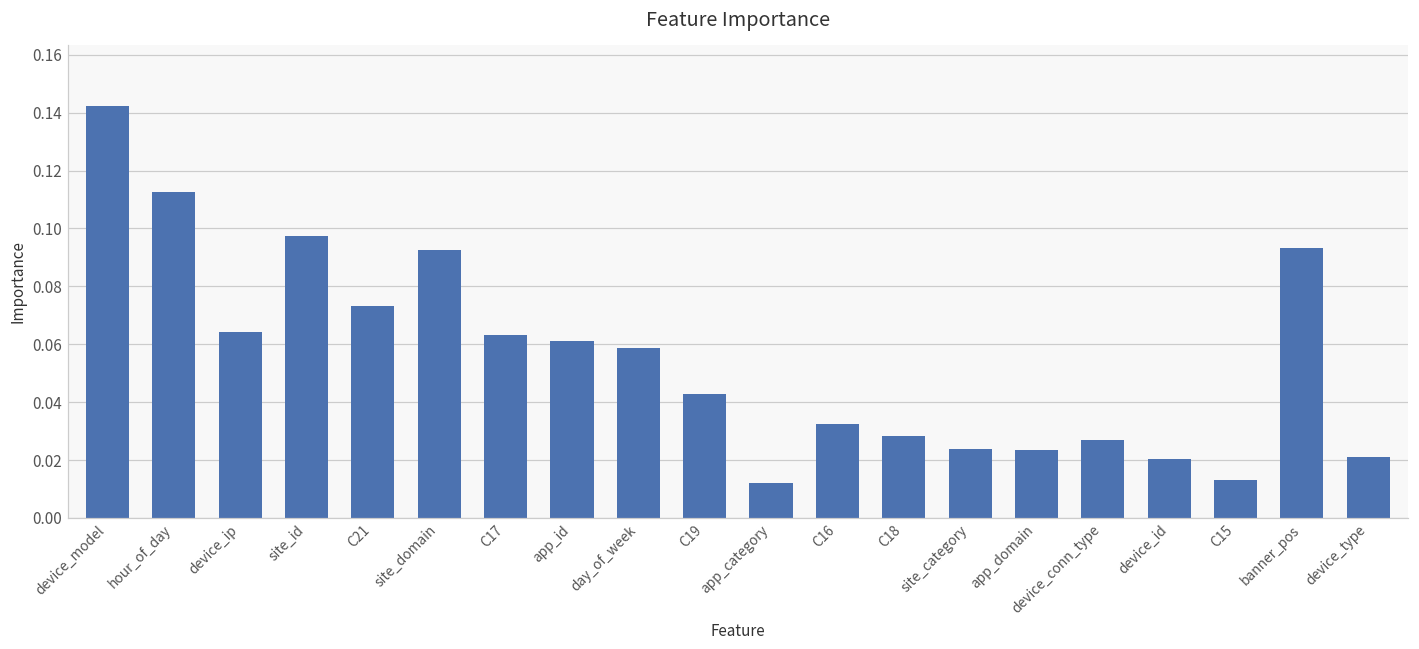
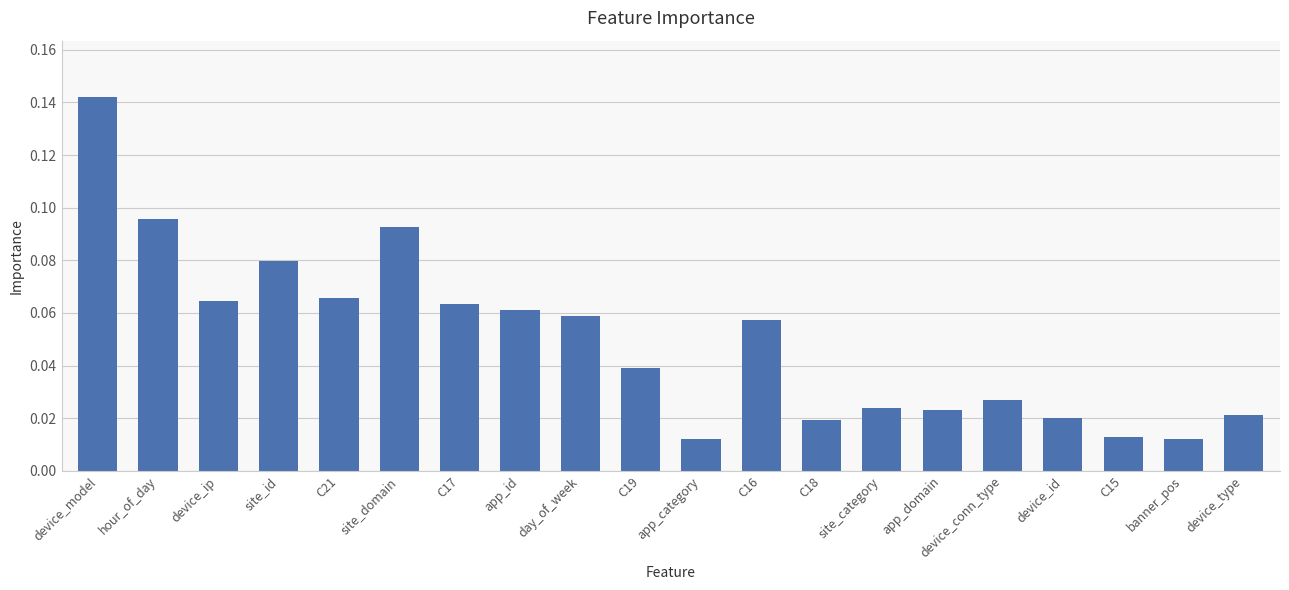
hour_of_day: 0.113 -> 0.096
site_id: 0.097 -> 0.080
C21: 0.073 -> 0.066
C19: 0.043 -> 0.039
C16: 0.033 -> 0.057
C18: 0.028 -> 0.019
banner_pos: 0.093 -> 0.012
